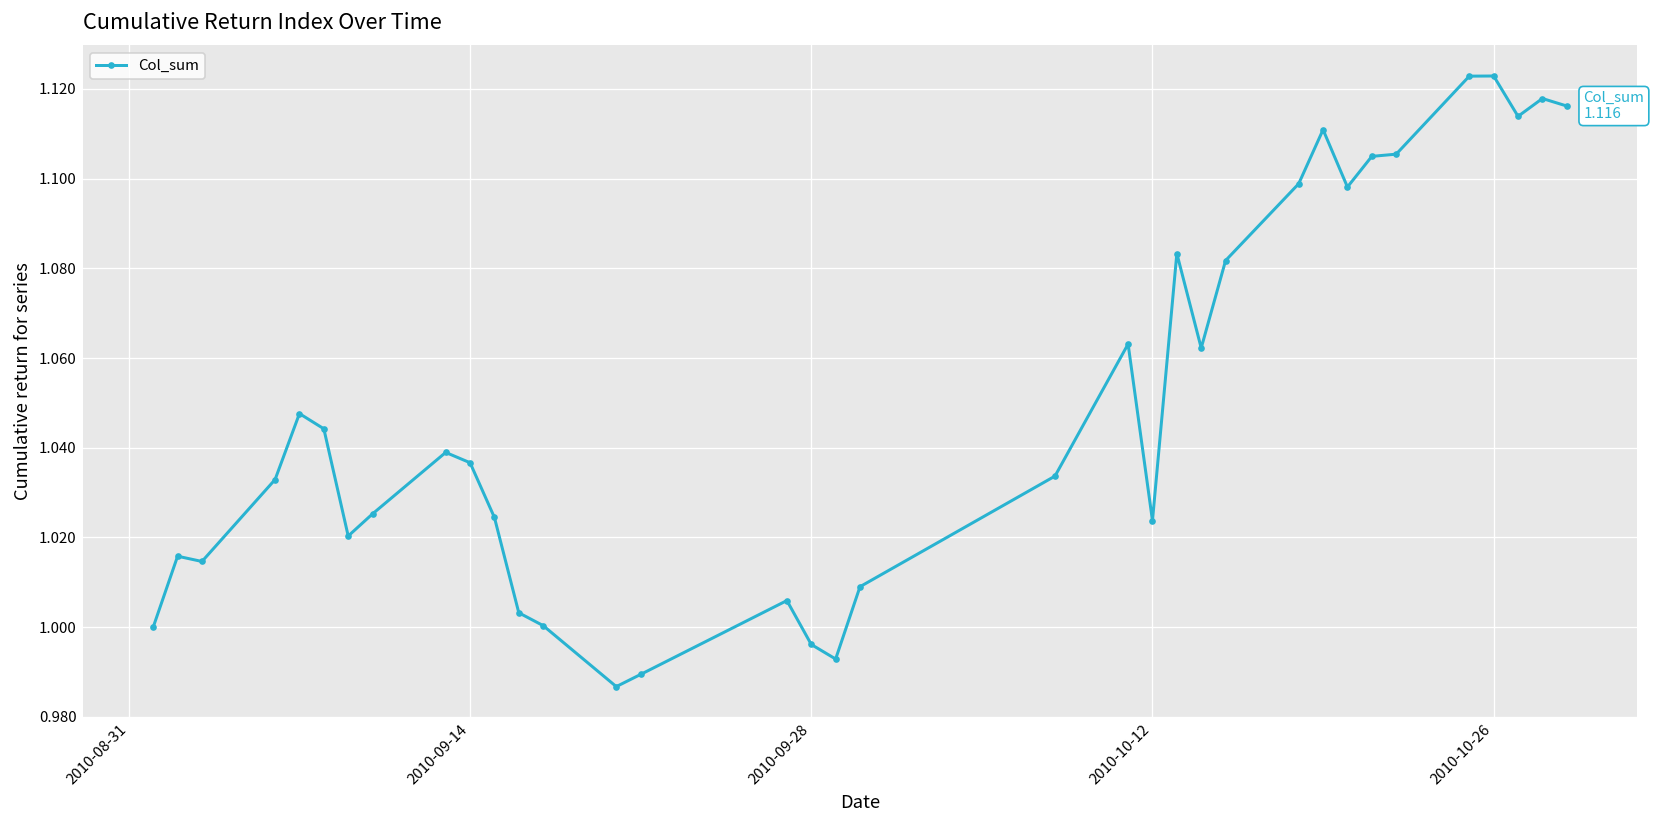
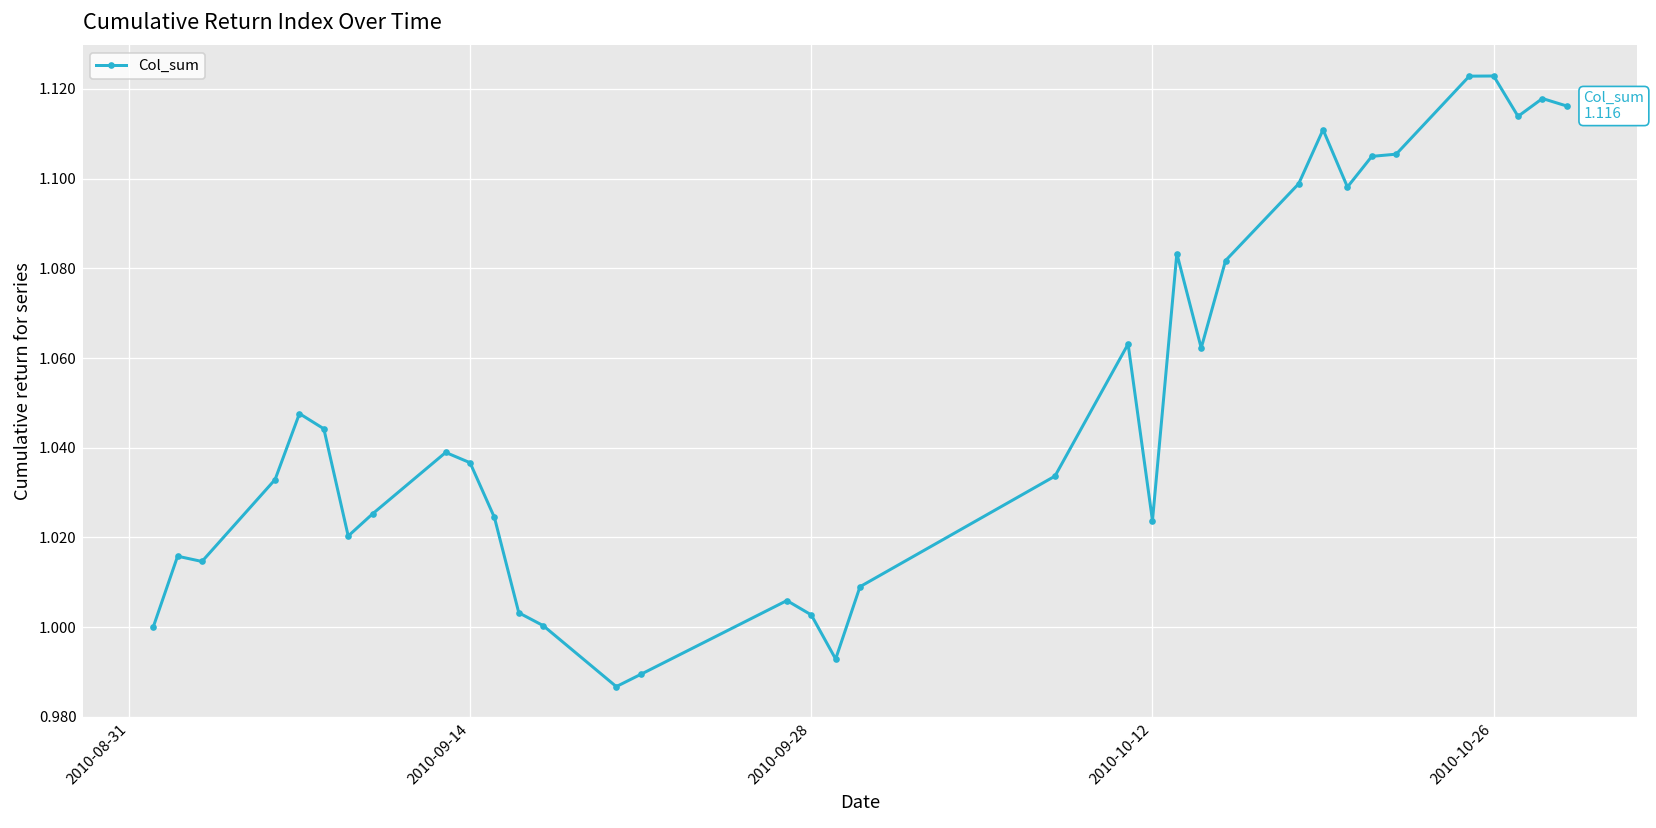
2010-09-28: 0.996 -> 1.003
